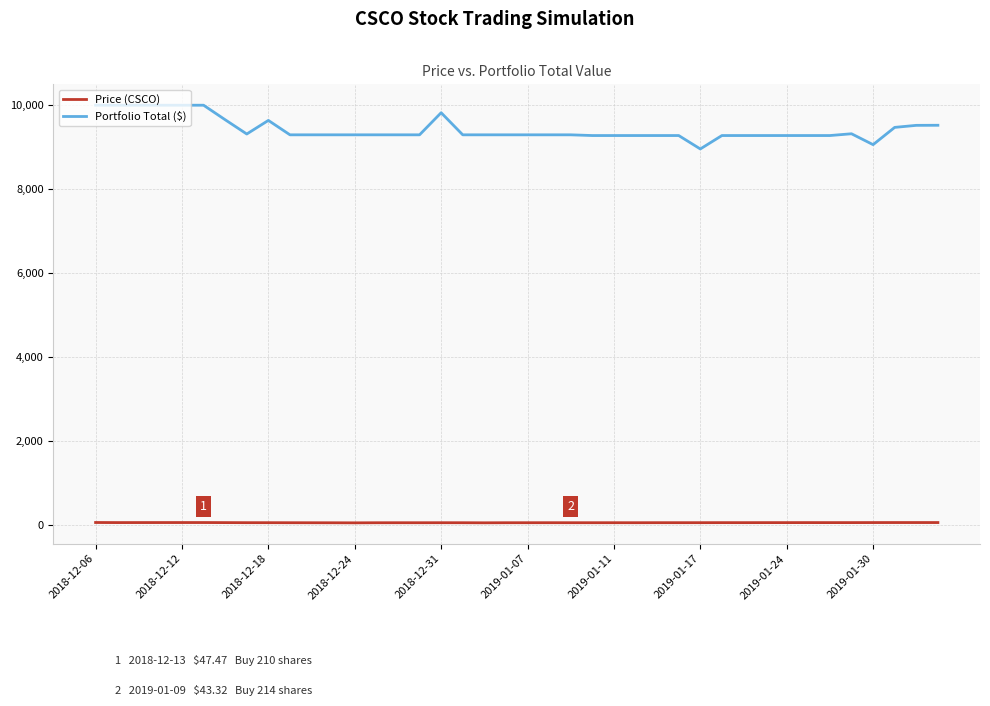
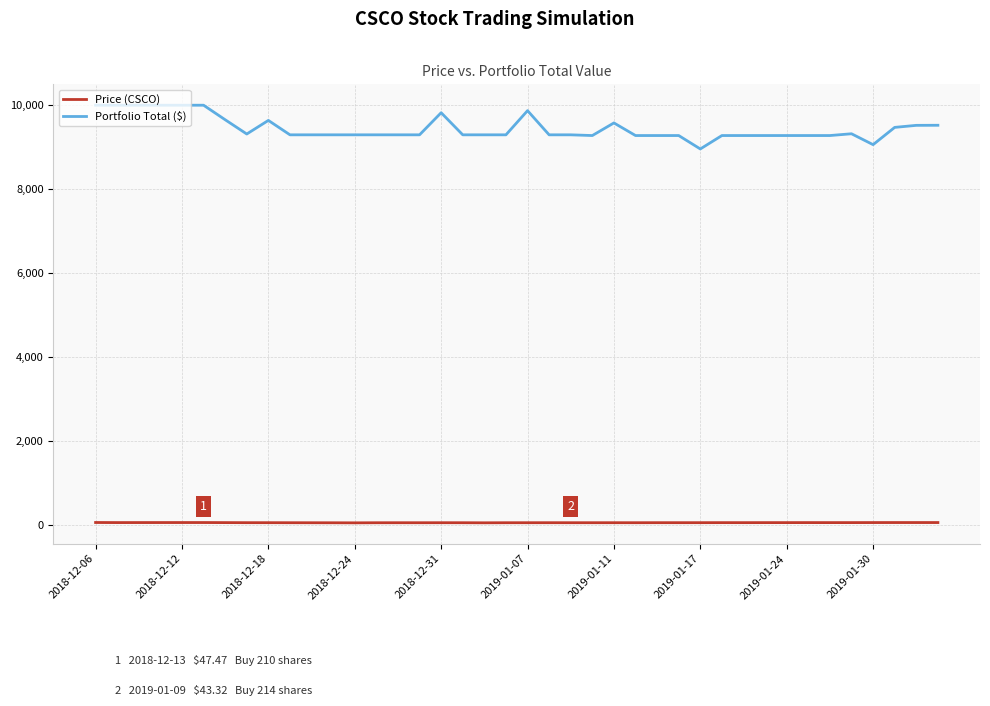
Portfolio Total ($), 2019-01-07: 9,300 -> 9,900
Portfolio Total ($), 2019-01-11: 9,300 -> 9,600
